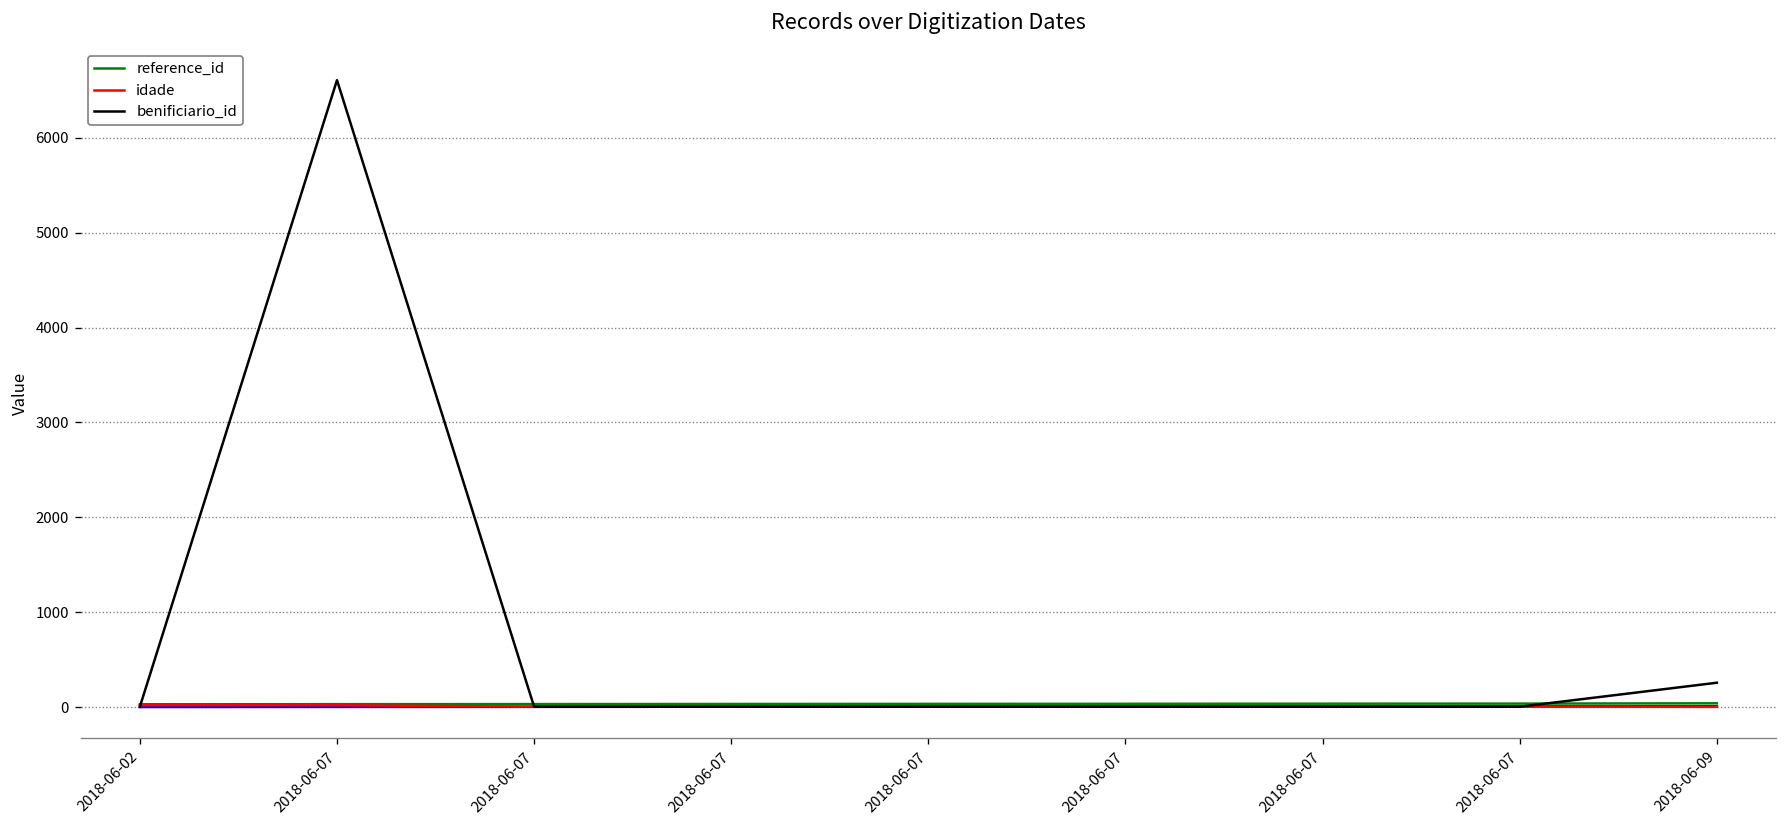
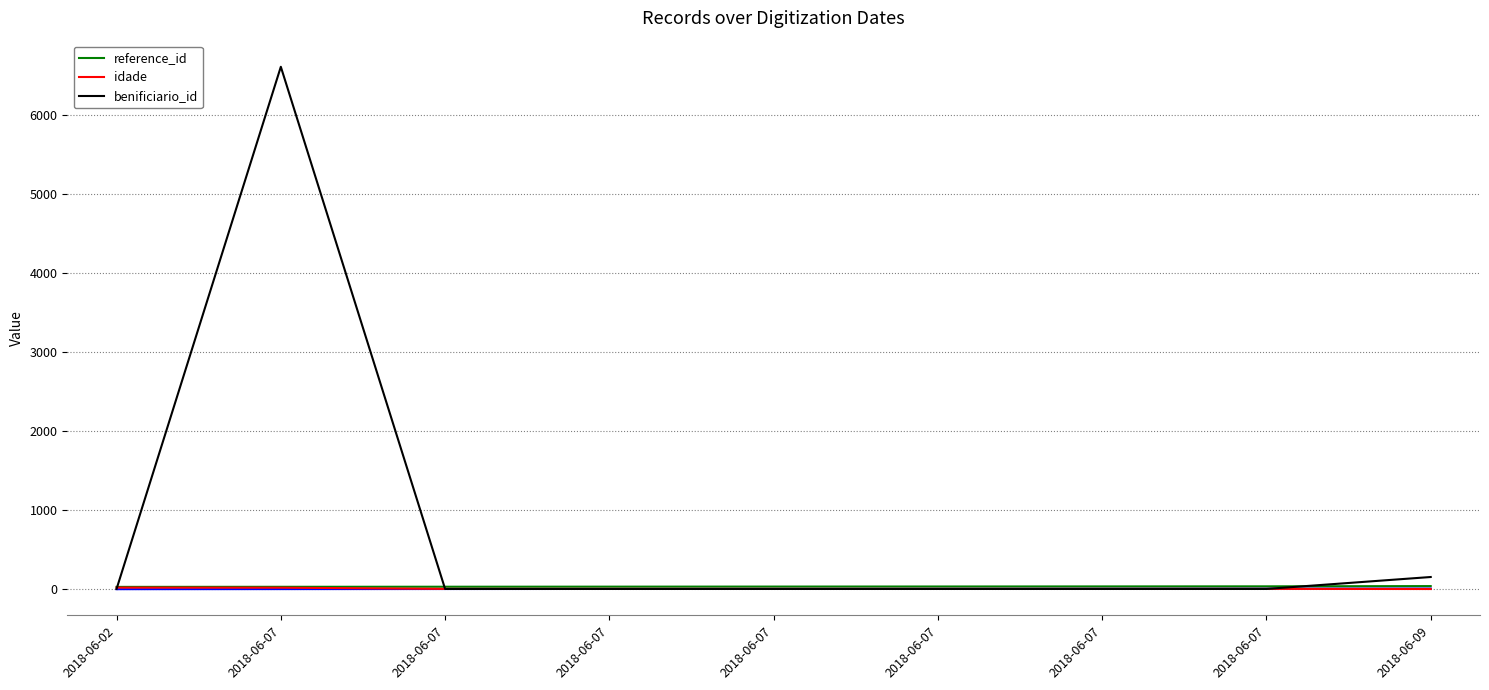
benificiario_id, 2018-06-09: 300 -> 200
